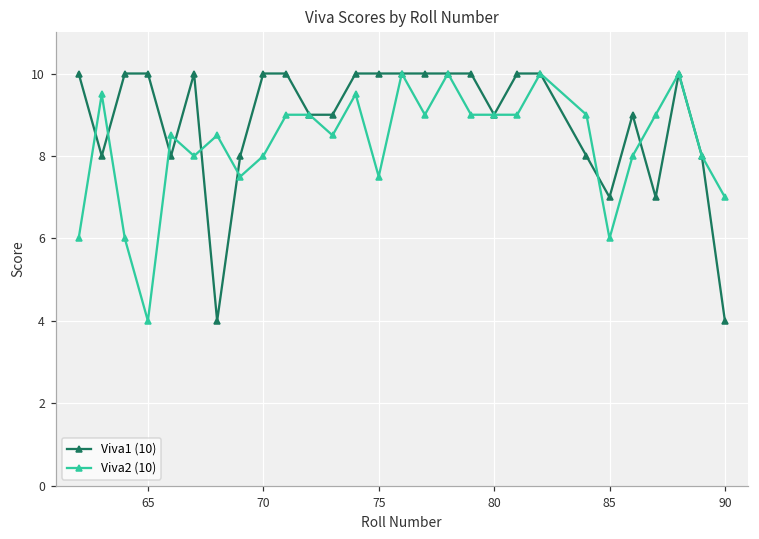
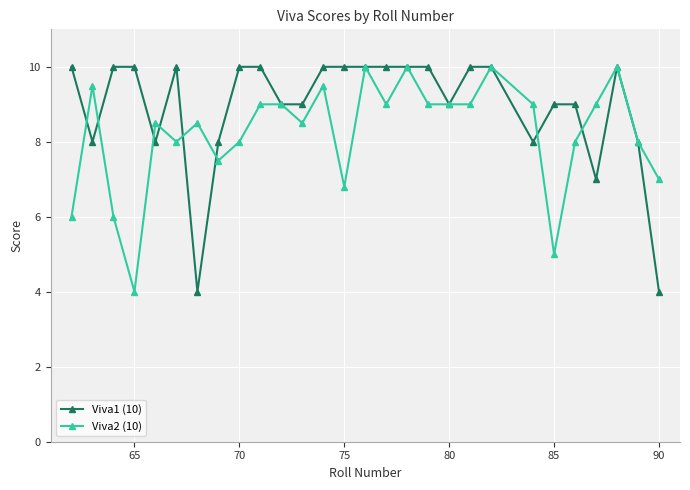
Viva2 (10), 75: 7.5 -> 6.8
Viva1 (10), 85: 7 -> 9
Viva2 (10), 85: 6 -> 5
